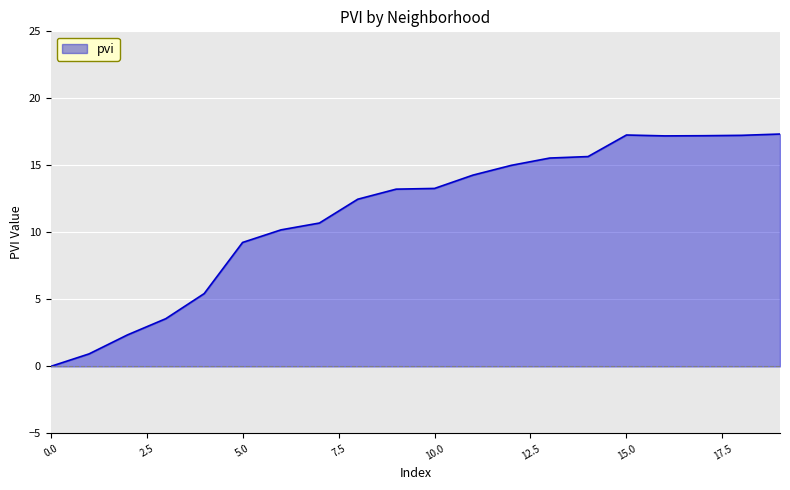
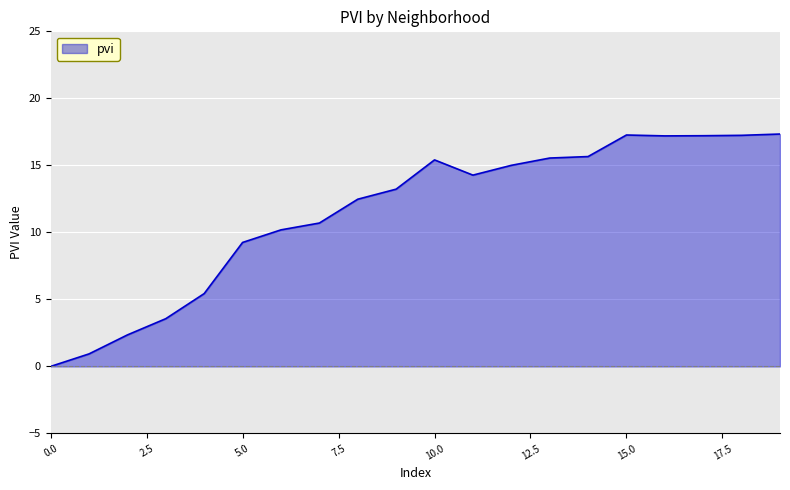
10.0: 13.3 -> 15.4
